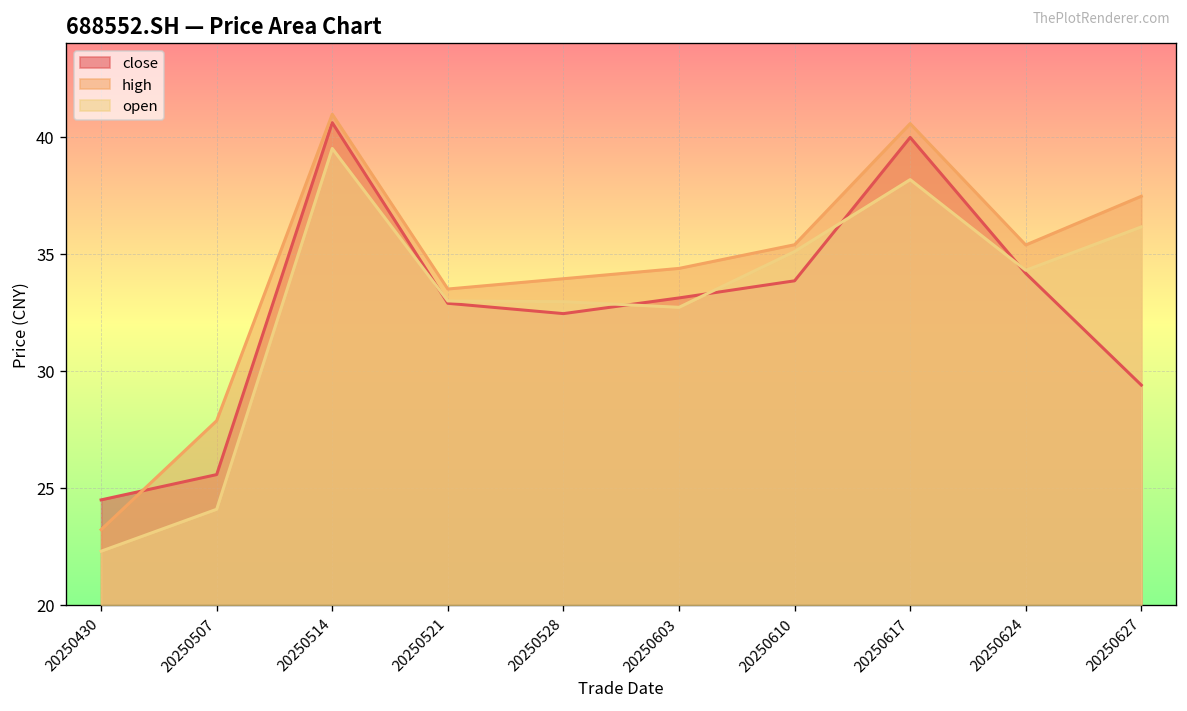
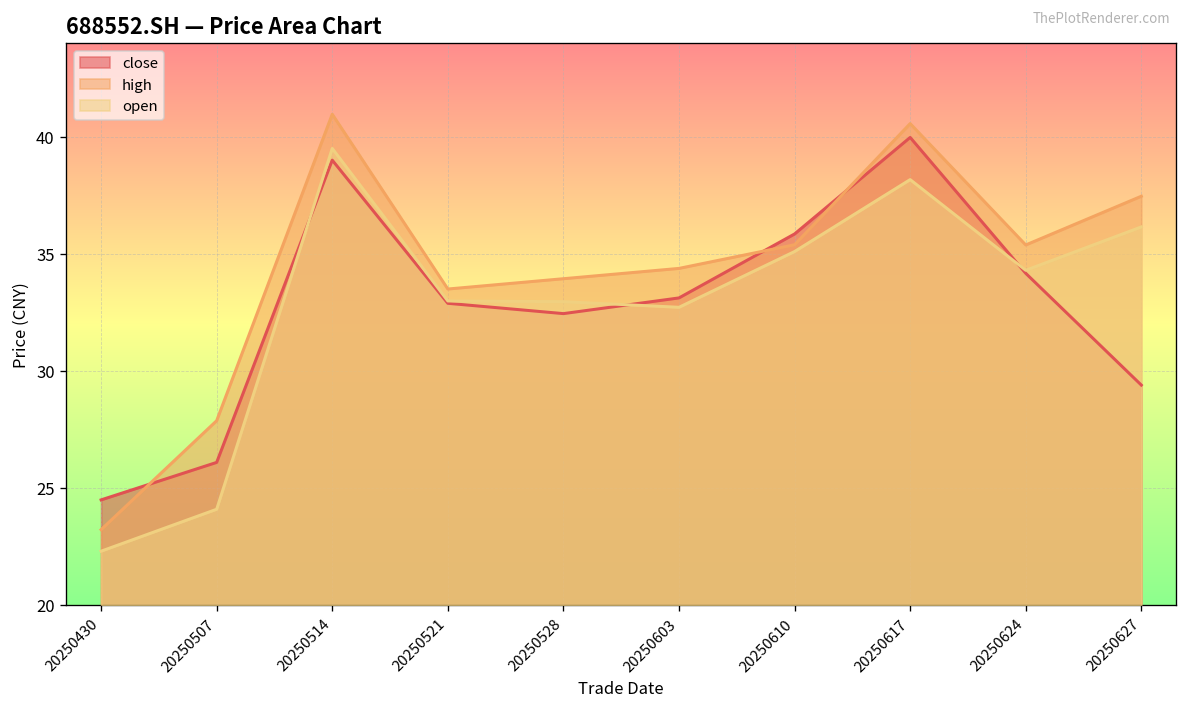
close, 20250507: 25.6 -> 26.1
close, 20250514: 40.6 -> 39.0
close, 20250610: 33.9 -> 35.9
